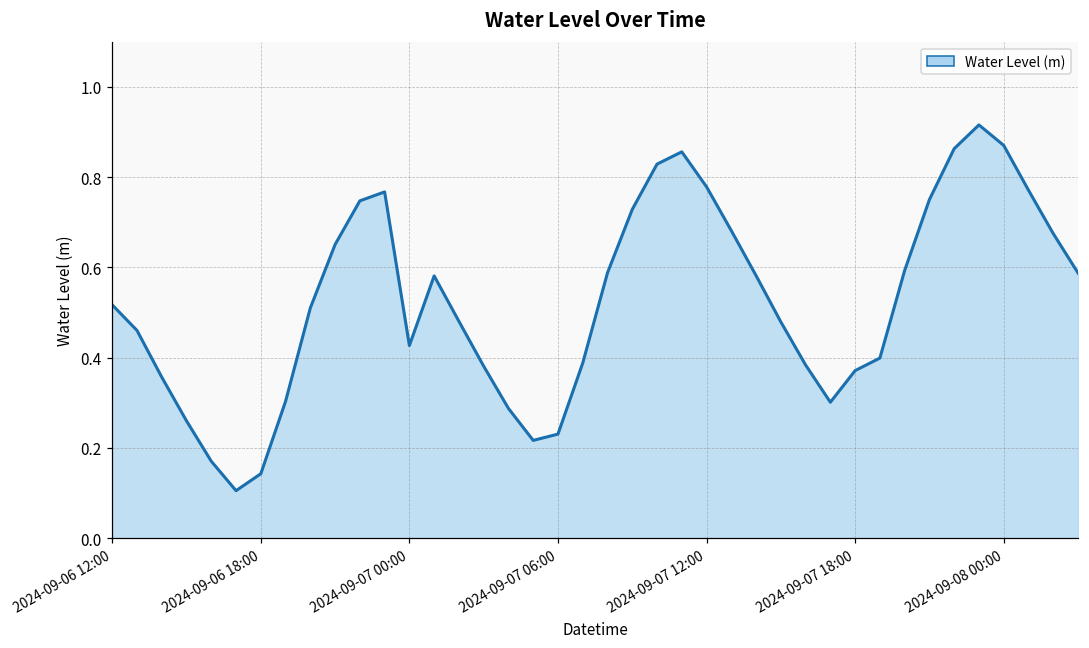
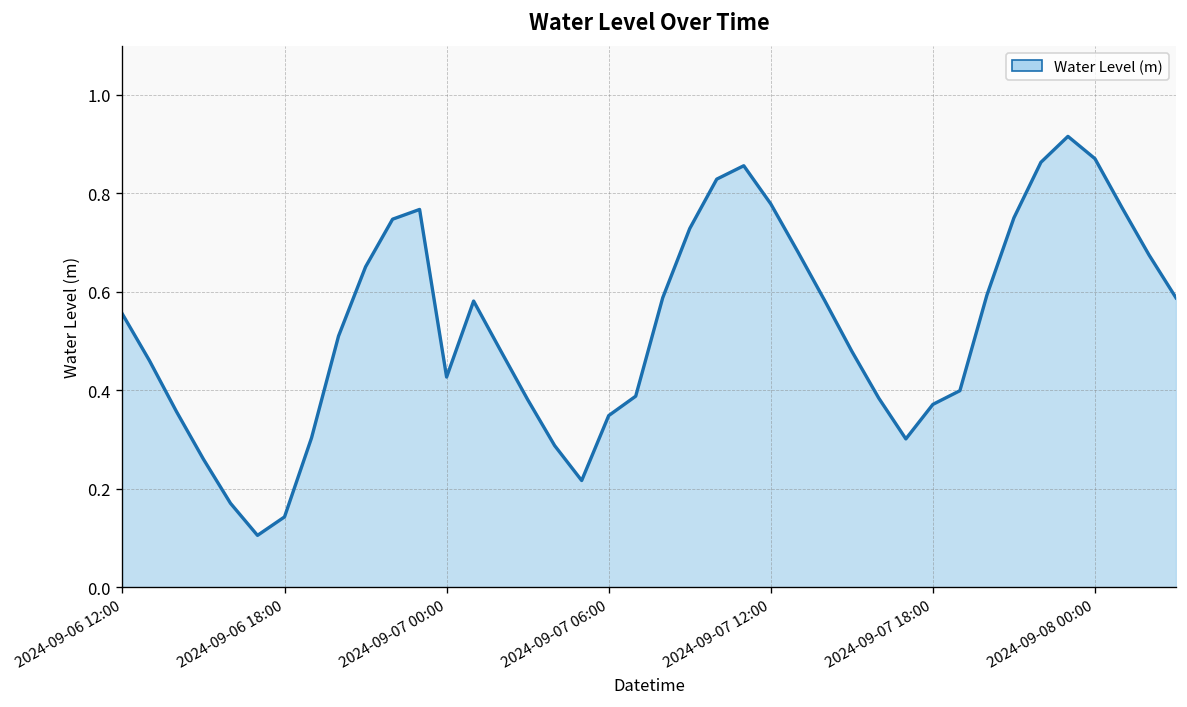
2024-09-06 12:00: 0.52 -> 0.55
2024-09-07 06:00: 0.23 -> 0.35
